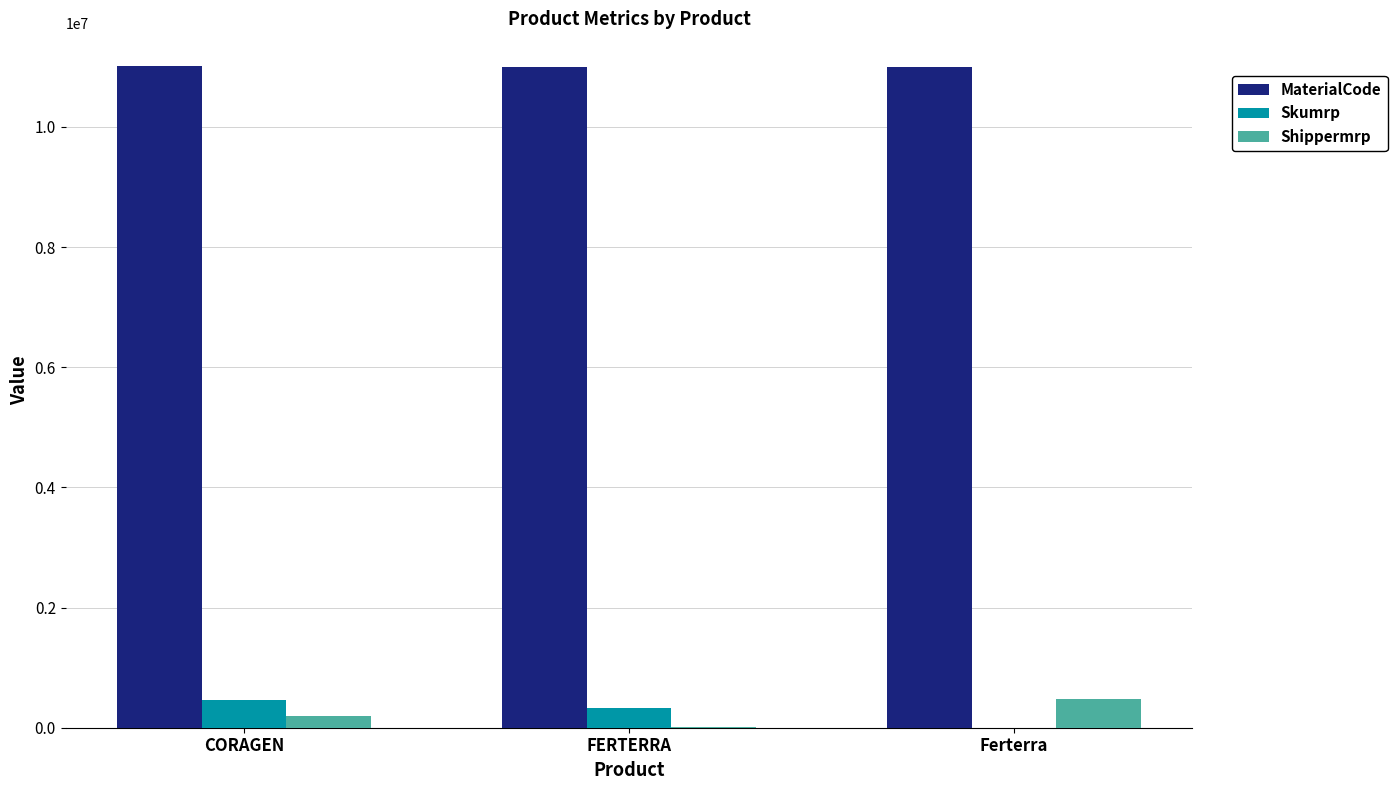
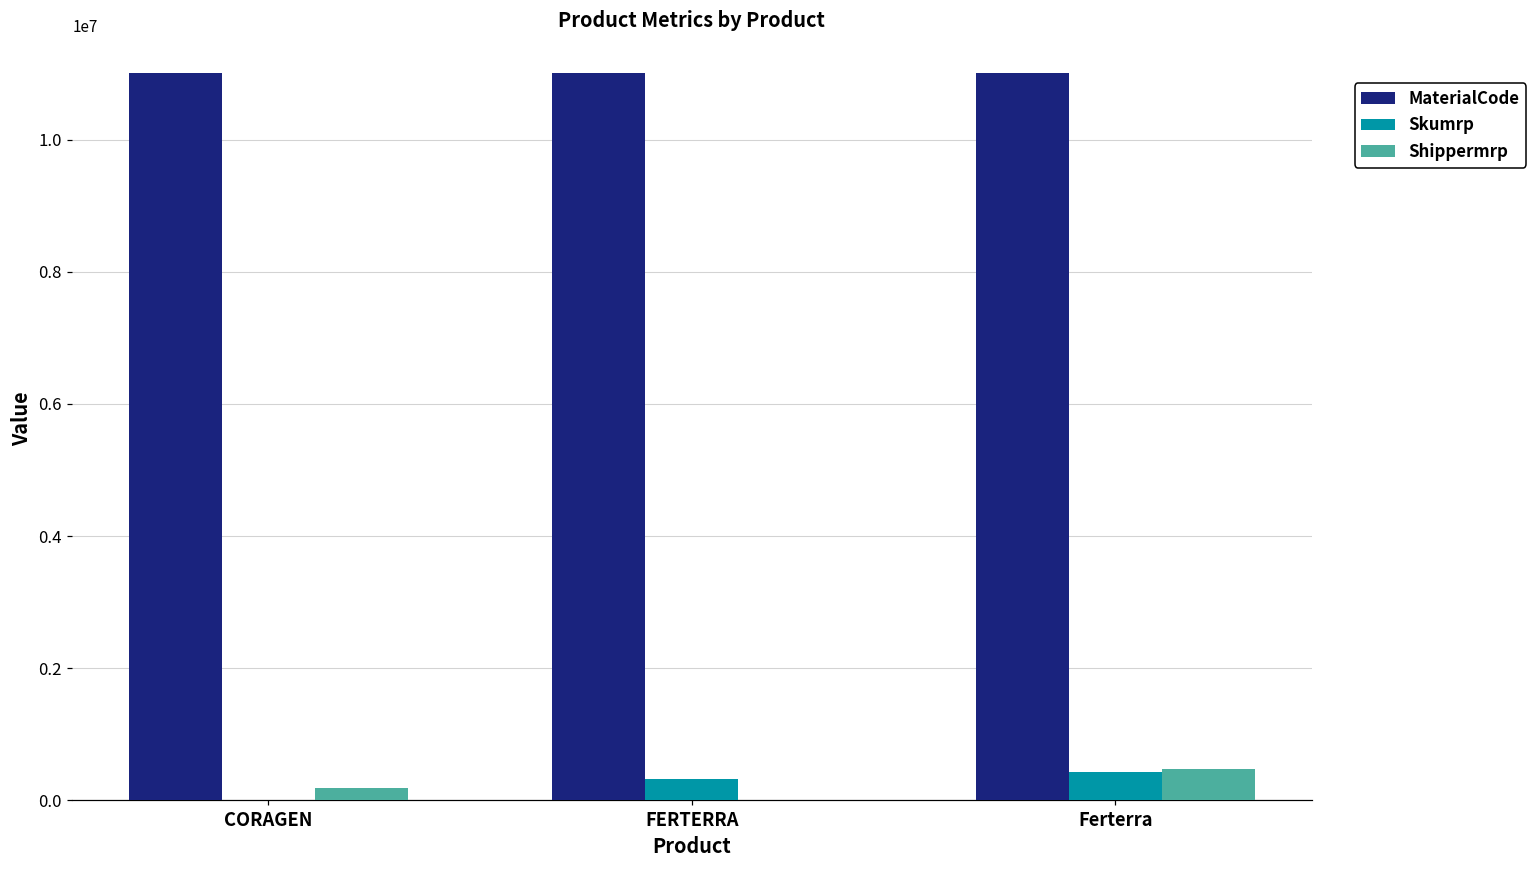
Skumrp, CORAGEN: 500000 -> 0
Skumrp, Ferterra: 0 -> 400000
